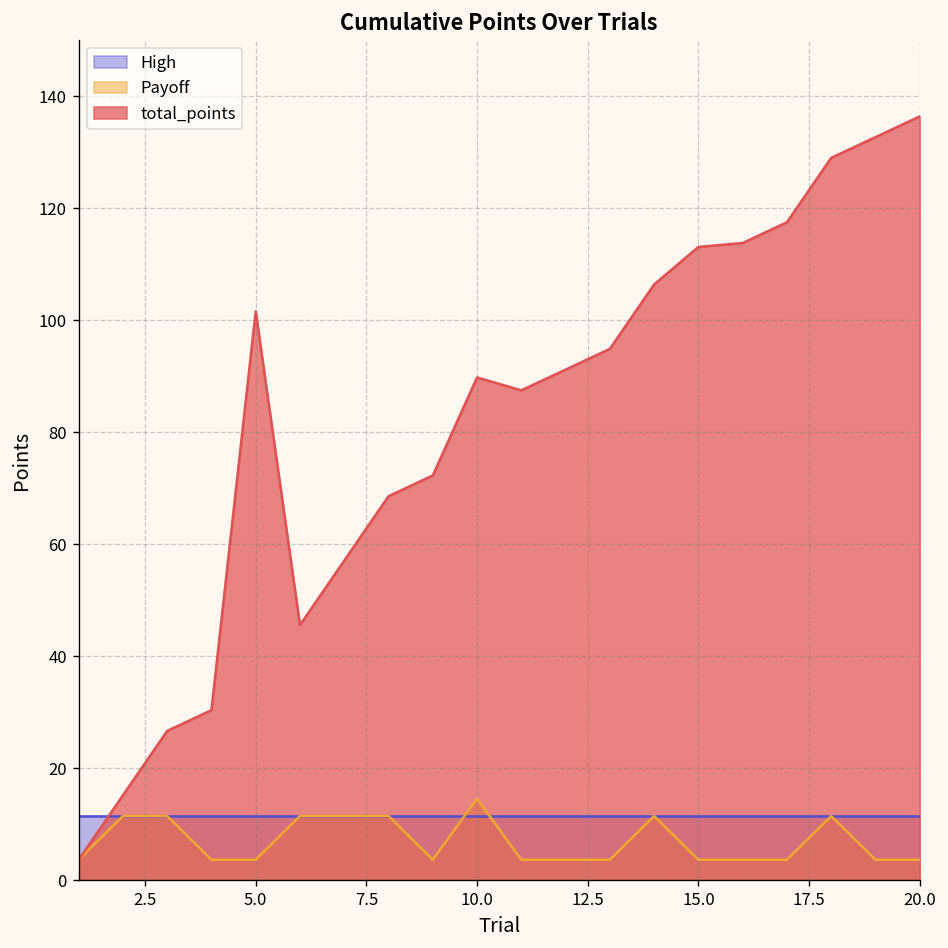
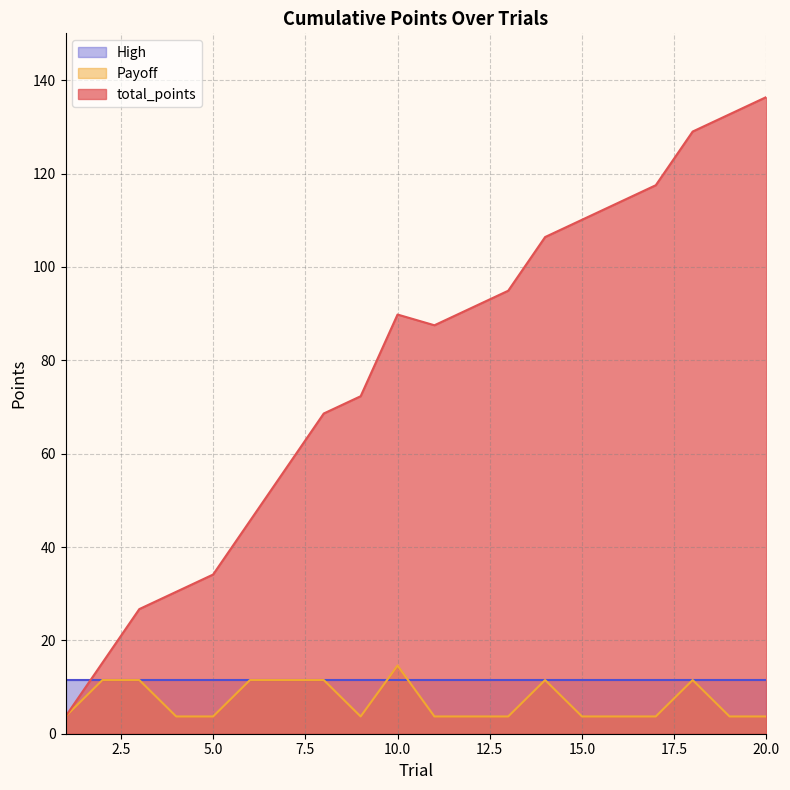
total_points, 5.0: 102 -> 34
total_points, 15.0: 113 -> 110
